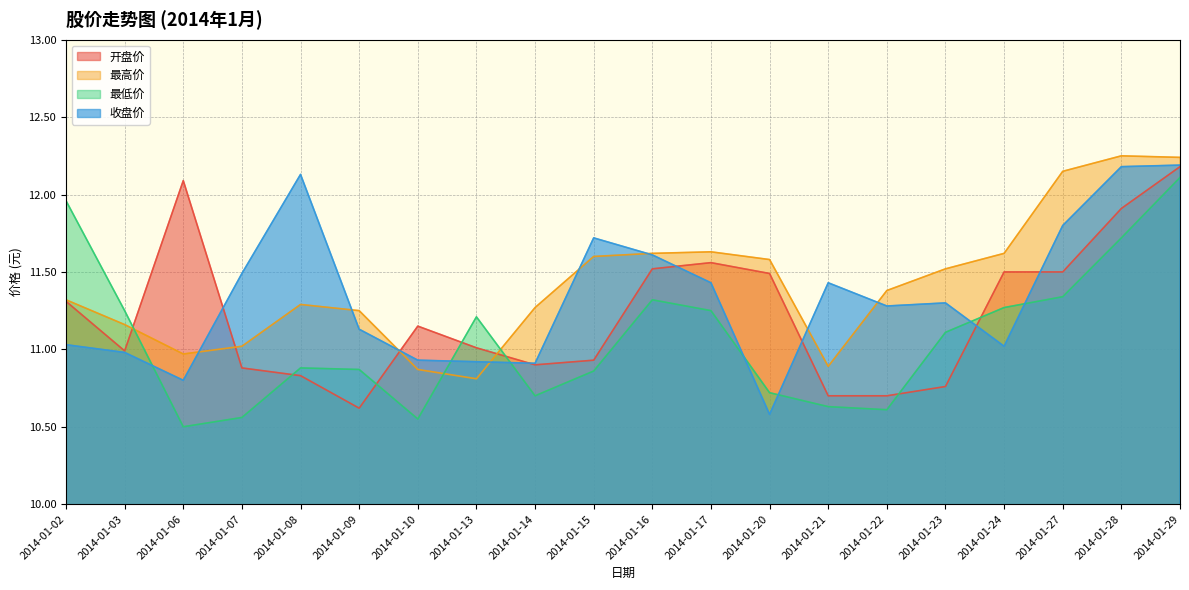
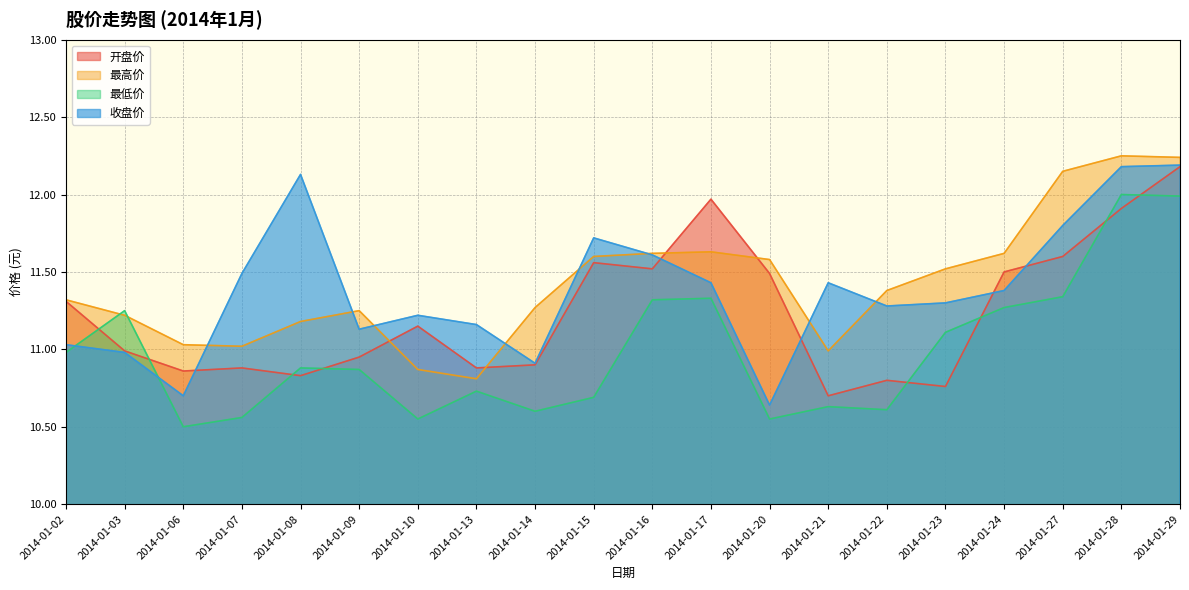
最低价, 2014-01-02: 11.96 -> 10.98
最高价, 2014-01-03: 11.16 -> 11.22
开盘价, 2014-01-06: 12.09 -> 10.86
最高价, 2014-01-06: 10.97 -> 11.03
收盘价, 2014-01-06: 10.8 -> 10.7
最高价, 2014-01-08: 11.29 -> 11.18
开盘价, 2014-01-09: 10.62 -> 10.95
收盘价, 2014-01-10: 10.93 -> 11.22
开盘价, 2014-01-13: 11.01 -> 10.88
最低价, 2014-01-13: 11.21 -> 10.73
收盘价, 2014-01-13: 10.92 -> 11.16
最低价, 2014-01-14: 10.7 -> 10.6
开盘价, 2014-01-15: 10.93 -> 11.56
最低价, 2014-01-15: 10.86 -> 10.69
开盘价, 2014-01-17: 11.56 -> 11.97
最低价, 2014-01-17: 11.25 -> 11.33
最低价, 2014-01-20: 10.72 -> 10.55
收盘价, 2014-01-20: 10.58 -> 10.64
最高价, 2014-01-21: 10.89 -> 10.99
开盘价, 2014-01-22: 10.7 -> 10.8
收盘价, 2014-01-24: 11.02 -> 11.38
开盘价, 2014-01-27: 11.5 -> 11.6
最低价, 2014-01-28: 11.72 -> 12.00
最低价, 2014-01-29: 12.11 -> 11.99
